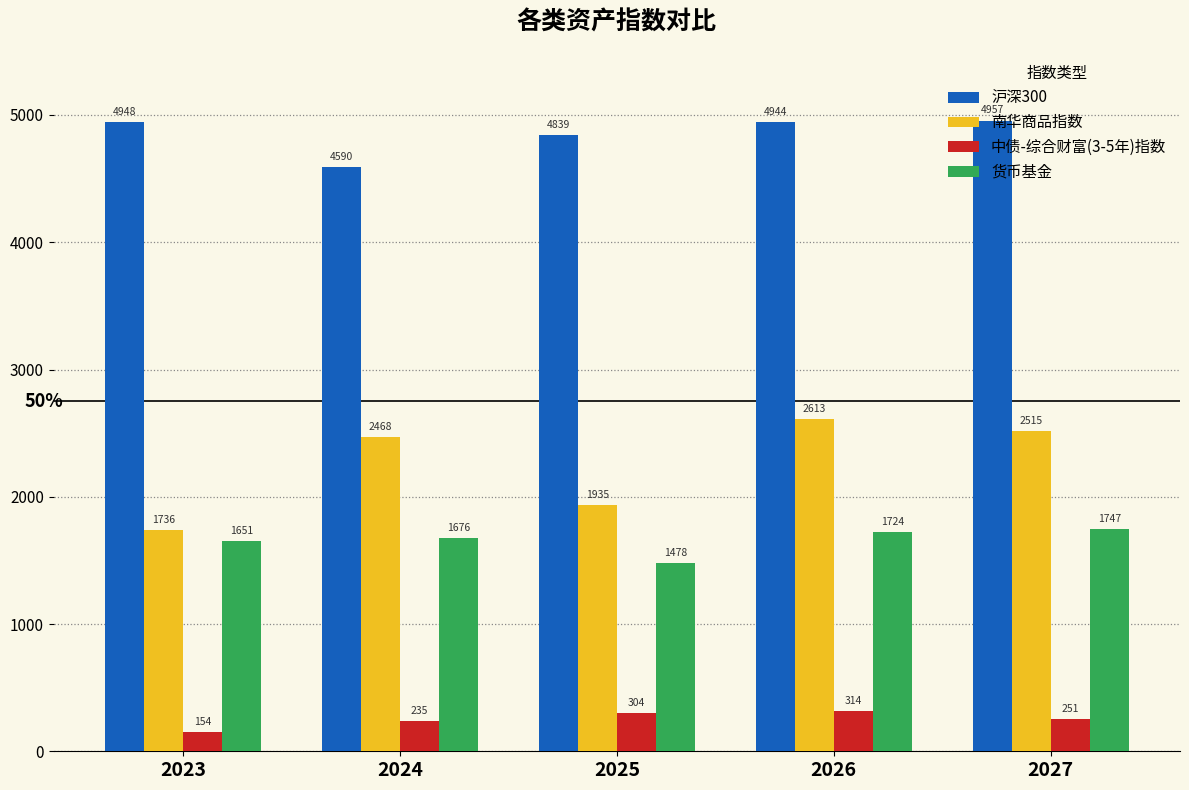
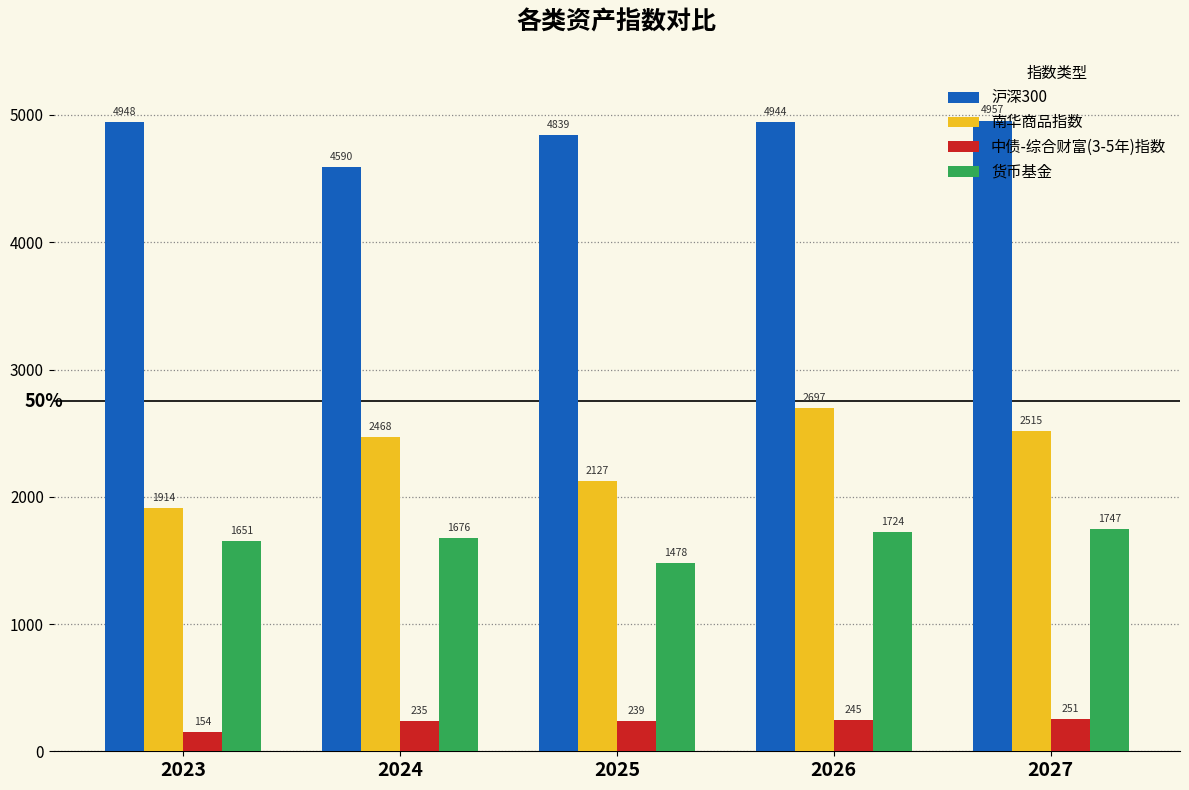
南华商品指数, 2023: 1736 -> 1914
南华商品指数, 2025: 1935 -> 2127
中债-综合财富(3-5年)指数, 2025: 304 -> 239
南华商品指数, 2026: 2613 -> 2697
中债-综合财富(3-5年)指数, 2026: 314 -> 245
